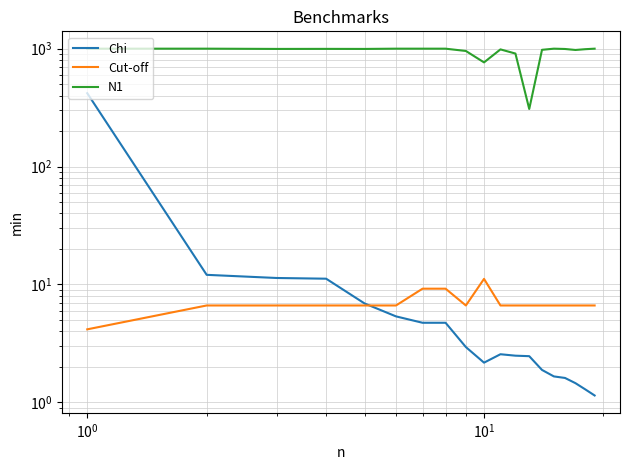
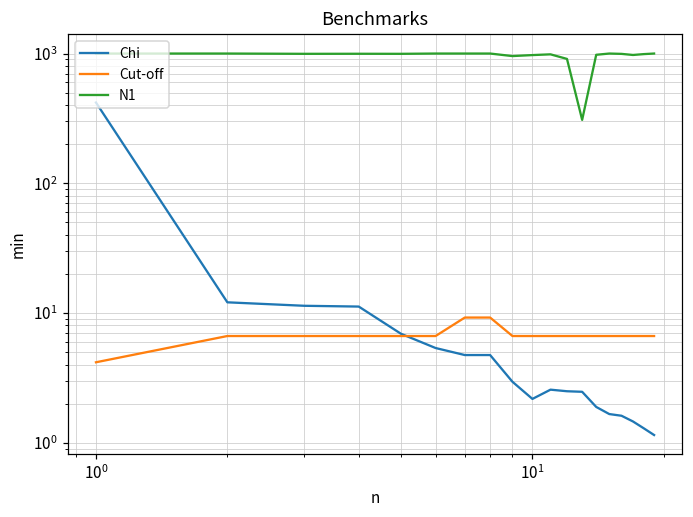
Cut-off, 10^1: 11 -> 7
N1, 10^1: 800 -> 1000
